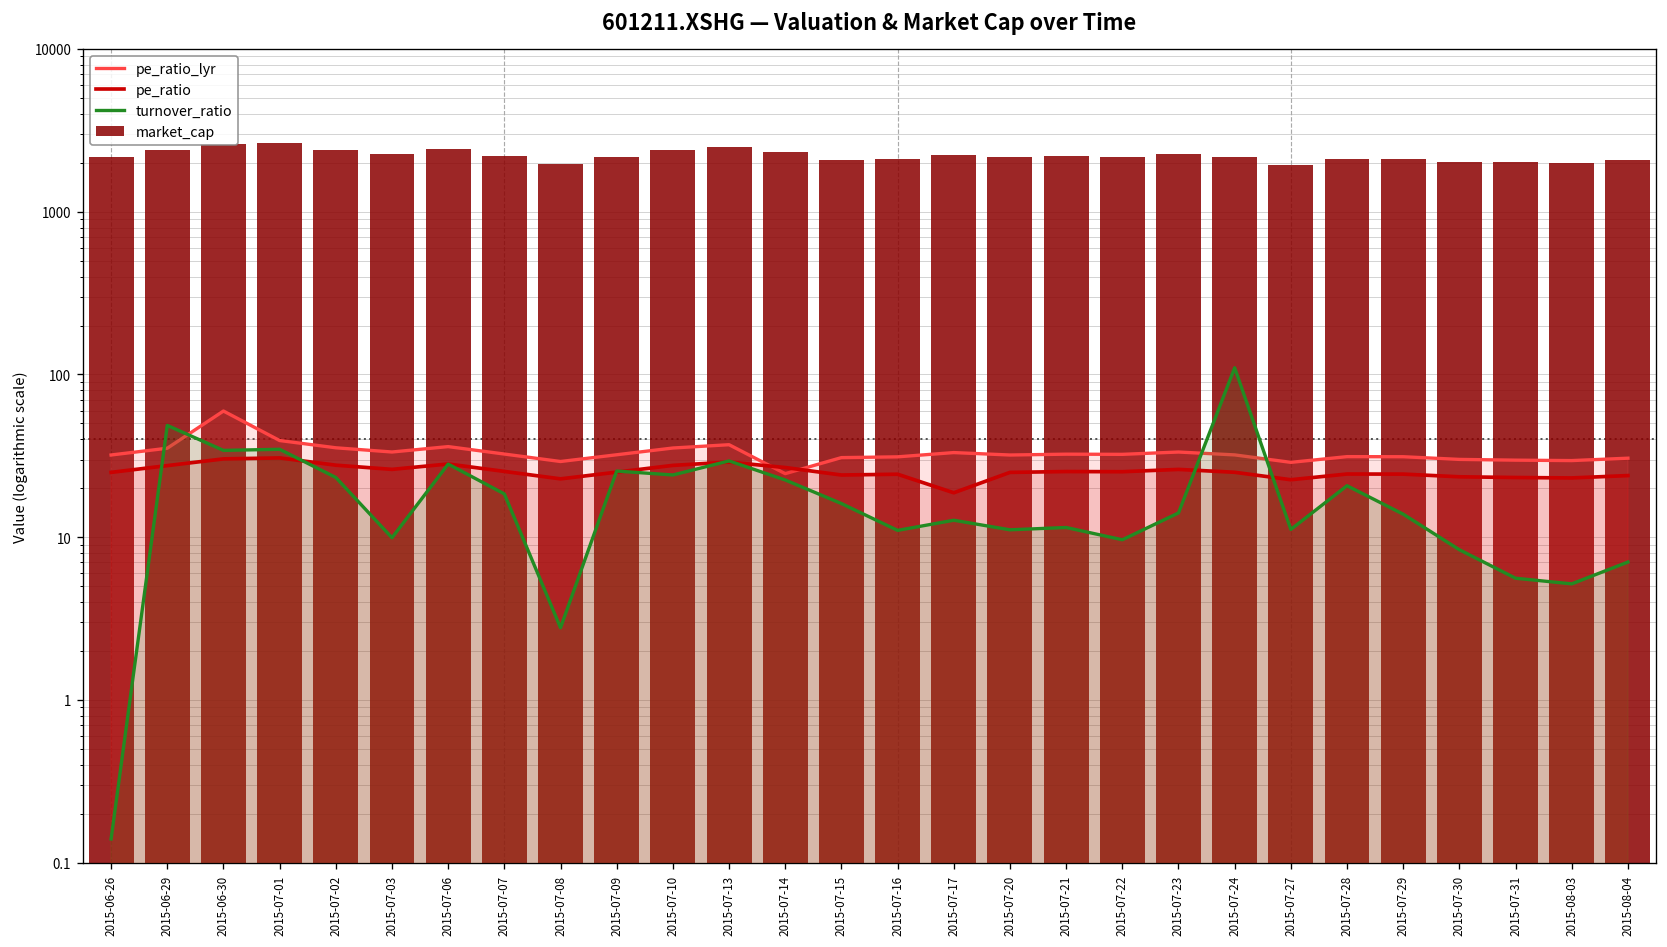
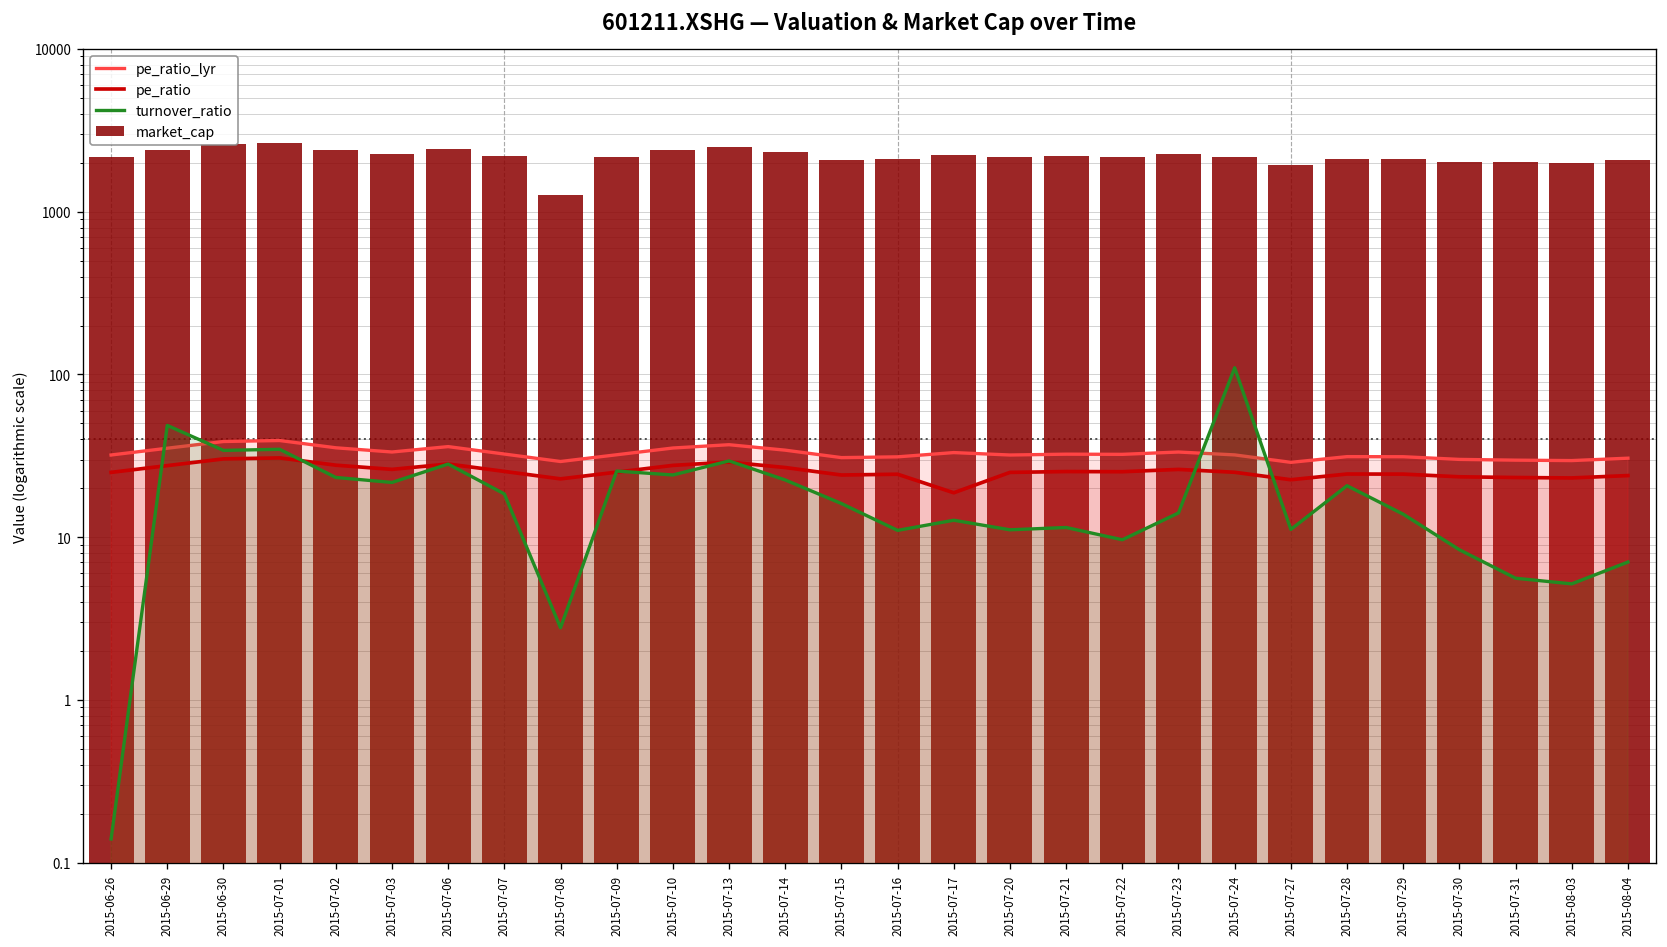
pe_ratio_lyr, 2015-06-30: 60 -> 39
turnover_ratio, 2015-07-03: 10 -> 22
market_cap, 2015-07-08: 2000 -> 1300
pe_ratio_lyr, 2015-07-14: 25 -> 34
